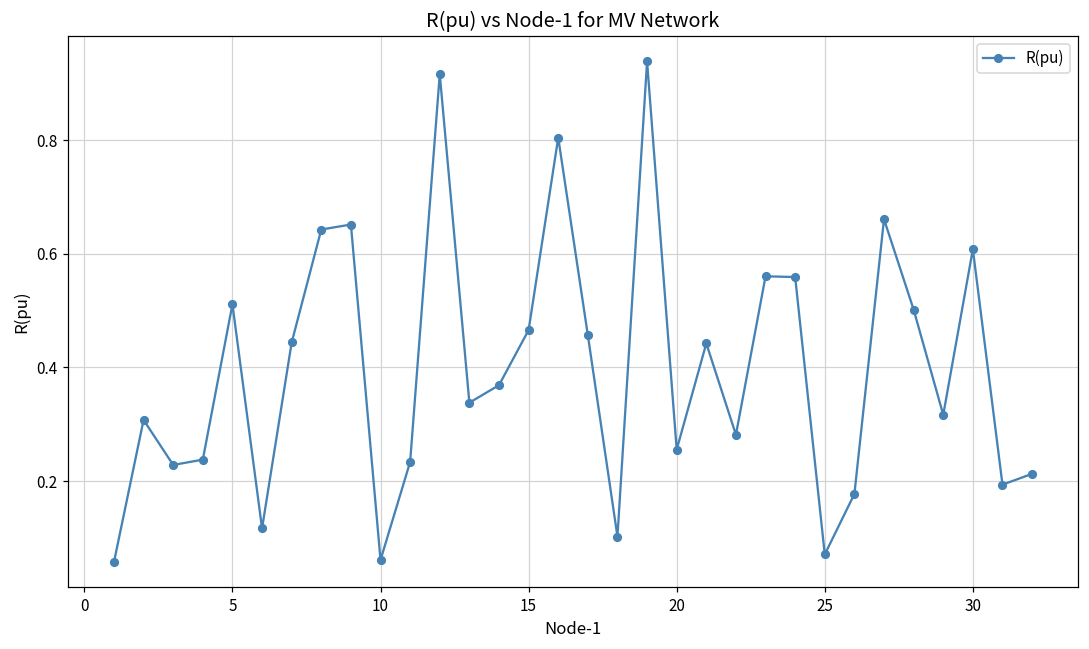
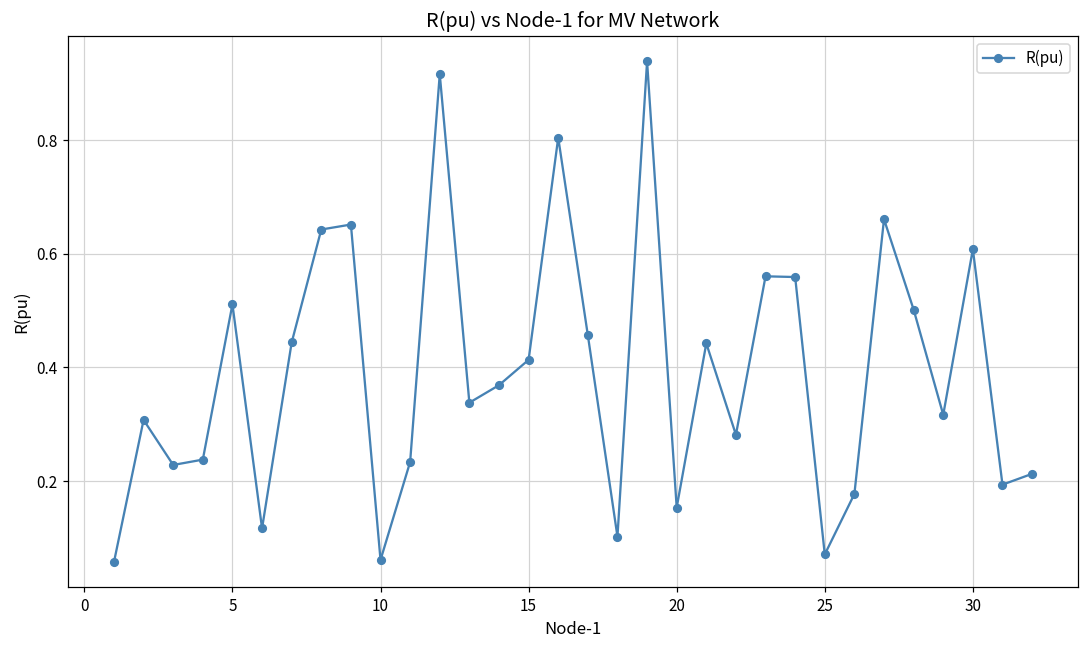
15: 0.47 -> 0.41
20: 0.26 -> 0.15
